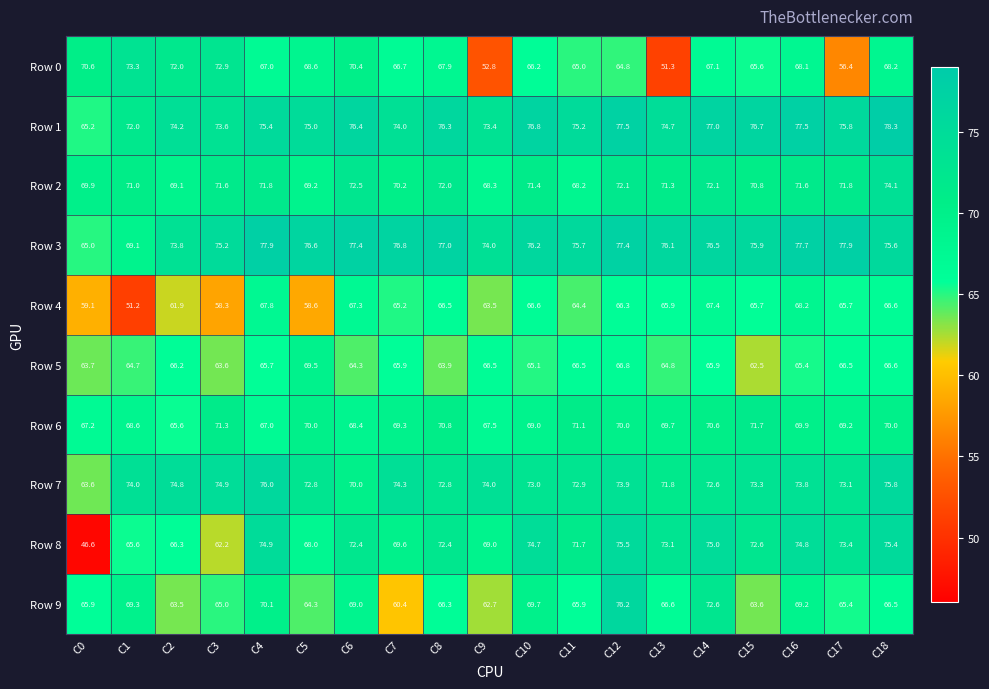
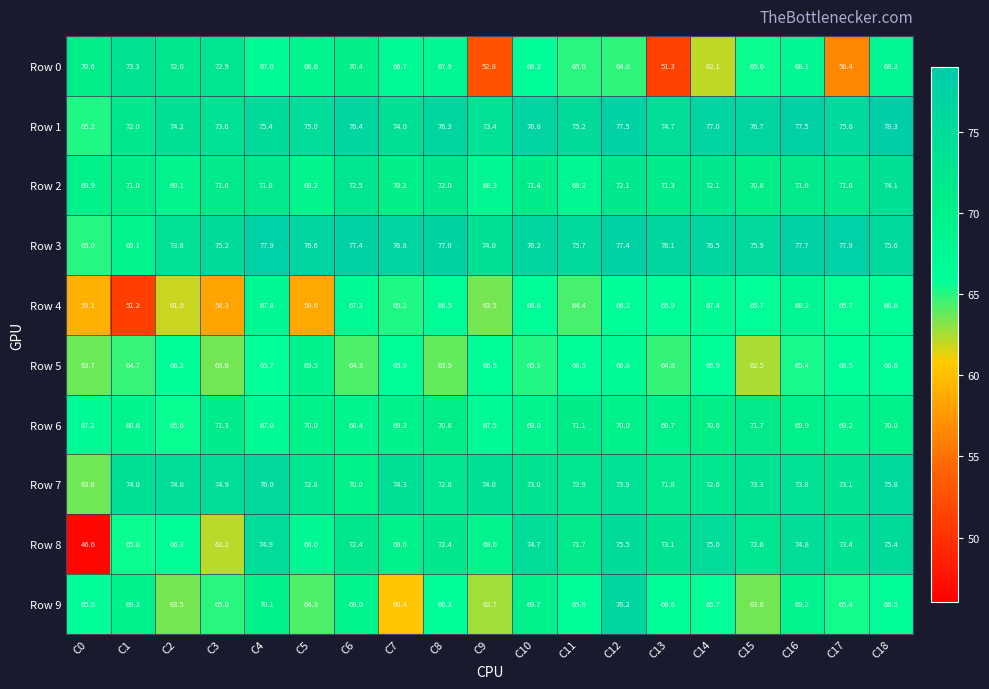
Row 0, C14: 67.1 -> 62.1
Row 9, C14: 72.6 -> 65.7
